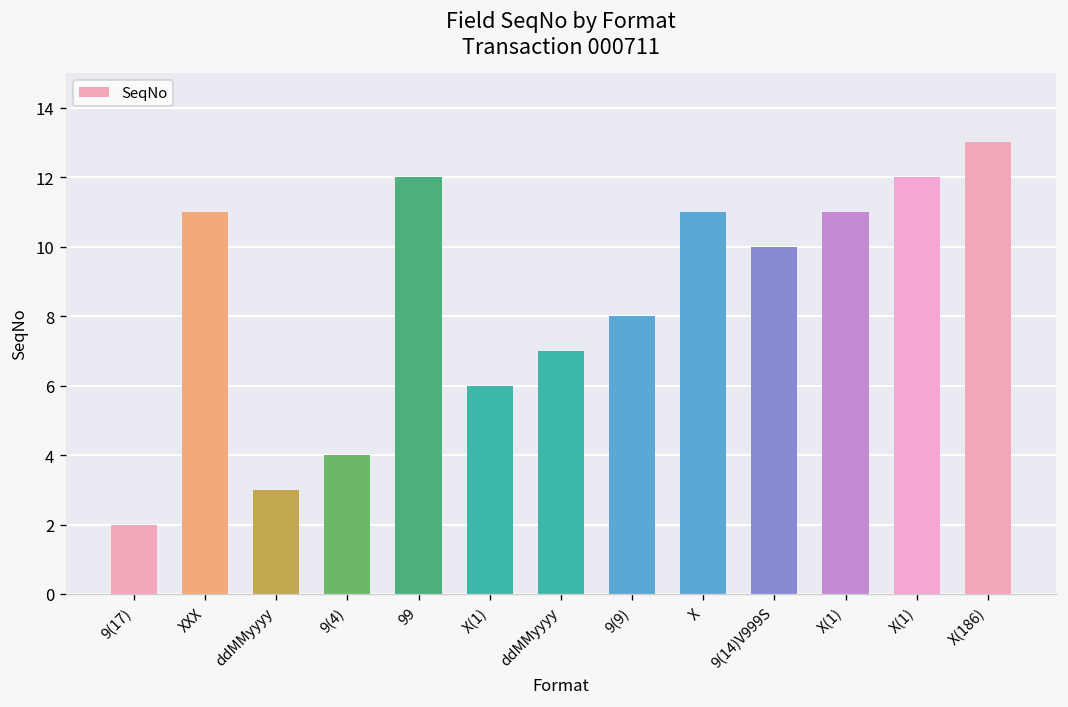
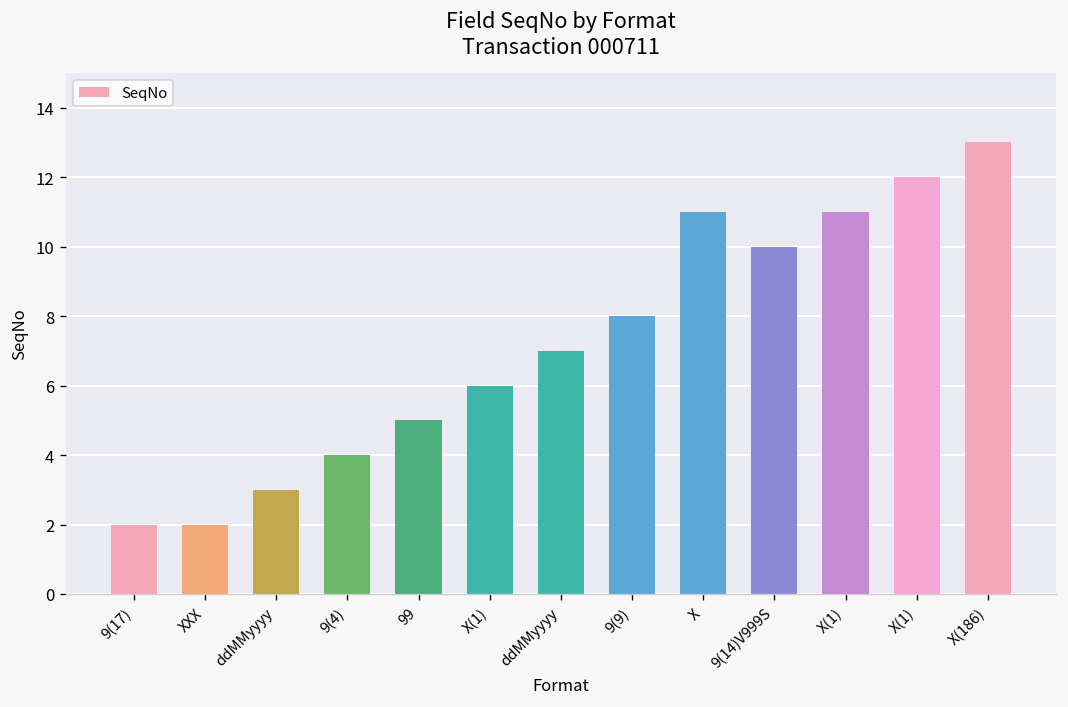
XXX: 11 -> 2
99: 12 -> 5
